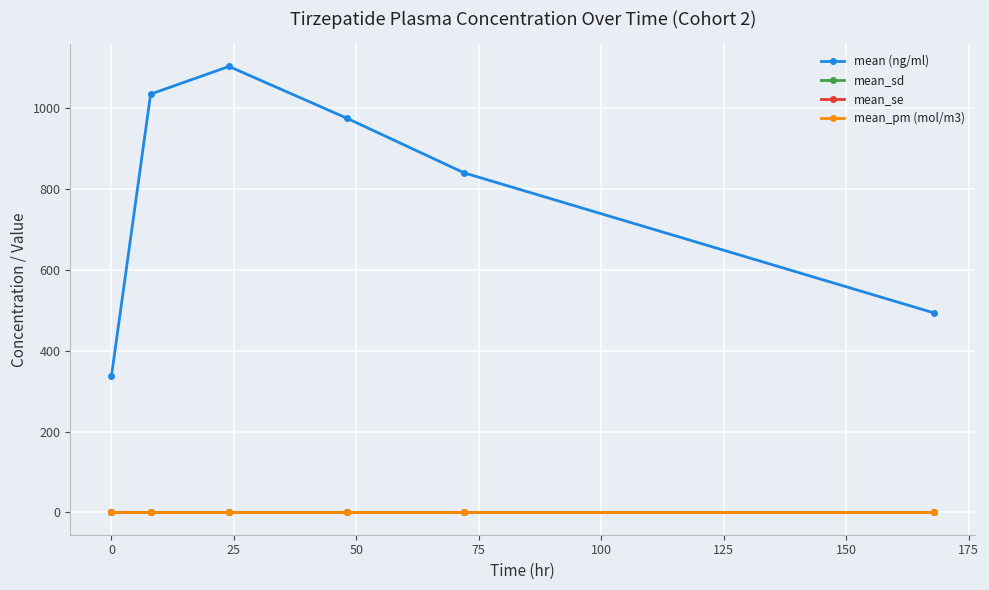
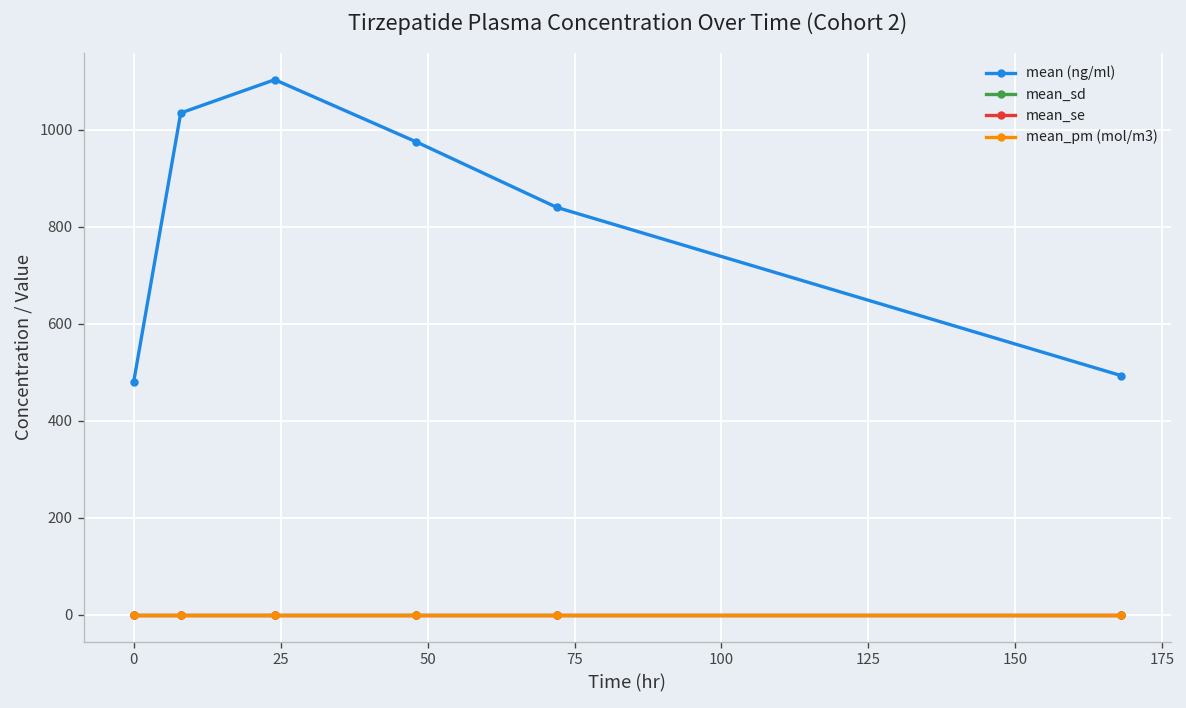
mean (ng/ml), 0: 340 -> 480
